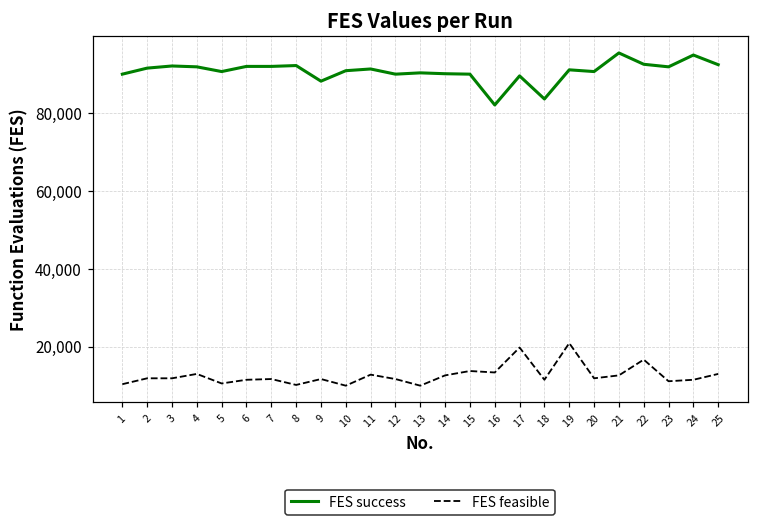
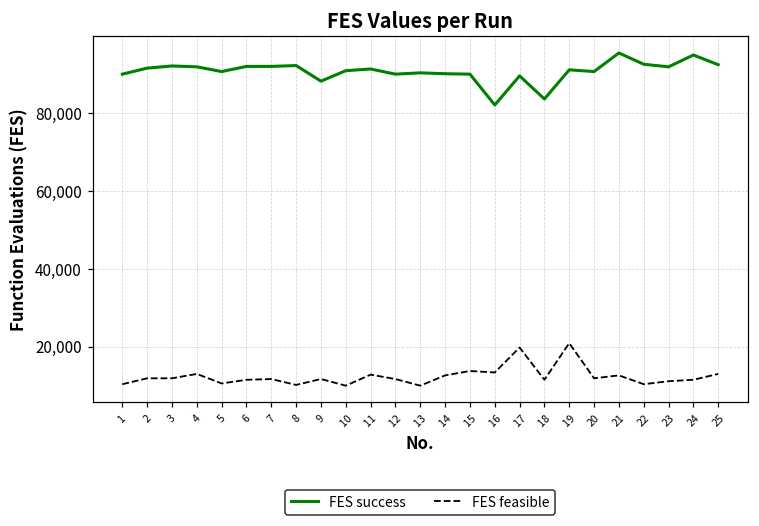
FES feasible, 22: 17,000 -> 10,000
